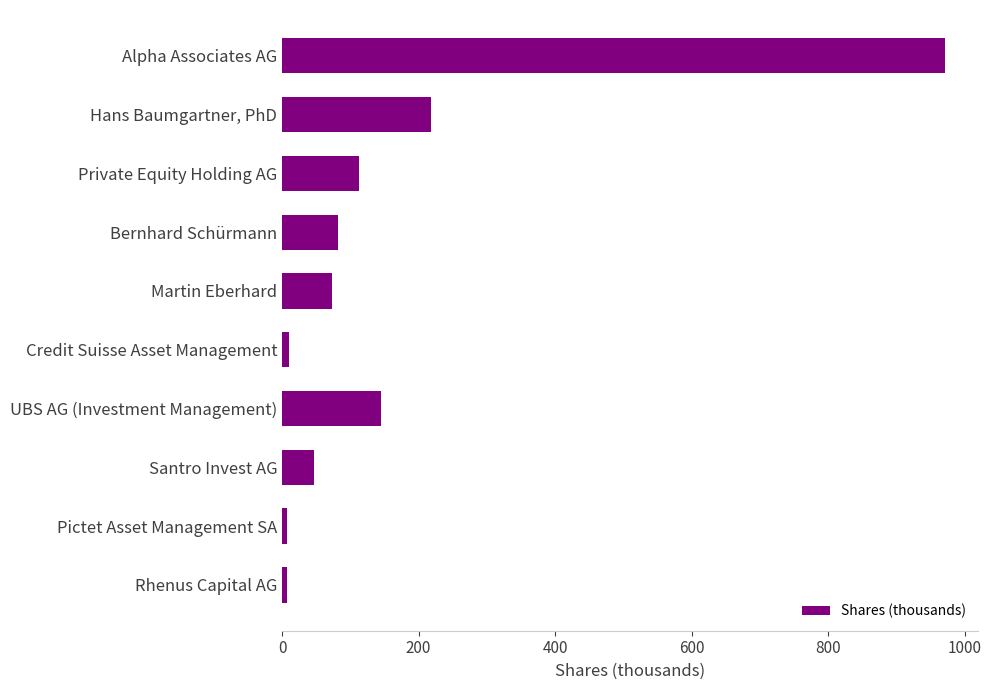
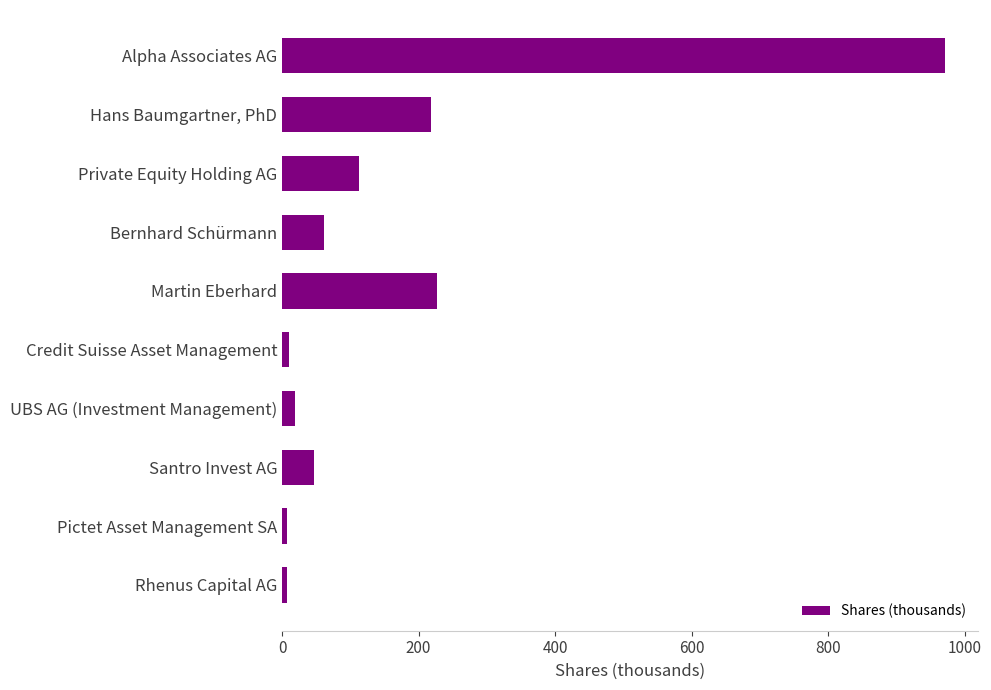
Bernhard Schürmann: 80 -> 60
Martin Eberhard: 70 -> 230
UBS AG (Investment Management): 140 -> 20
